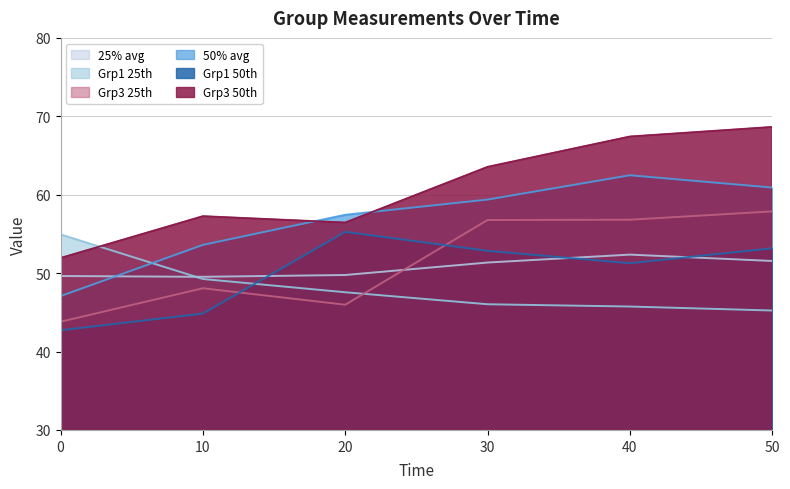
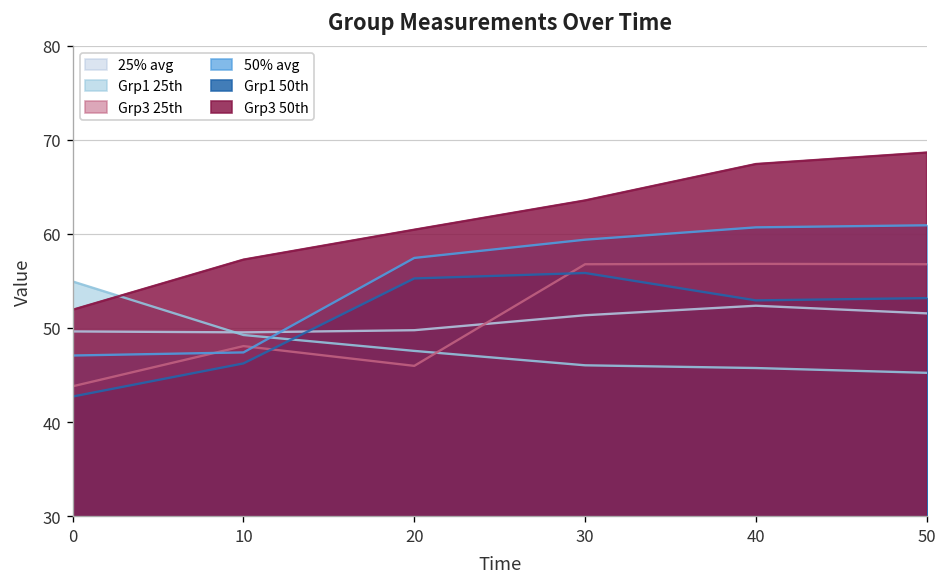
50% avg, 10: 54 -> 47
Grp1 50th, 10: 45 -> 46
Grp3 50th, 20: 56 -> 60
Grp1 50th, 30: 53 -> 56
50% avg, 40: 62 -> 61
Grp1 50th, 40: 51 -> 53
Grp3 25th, 50: 58 -> 57
